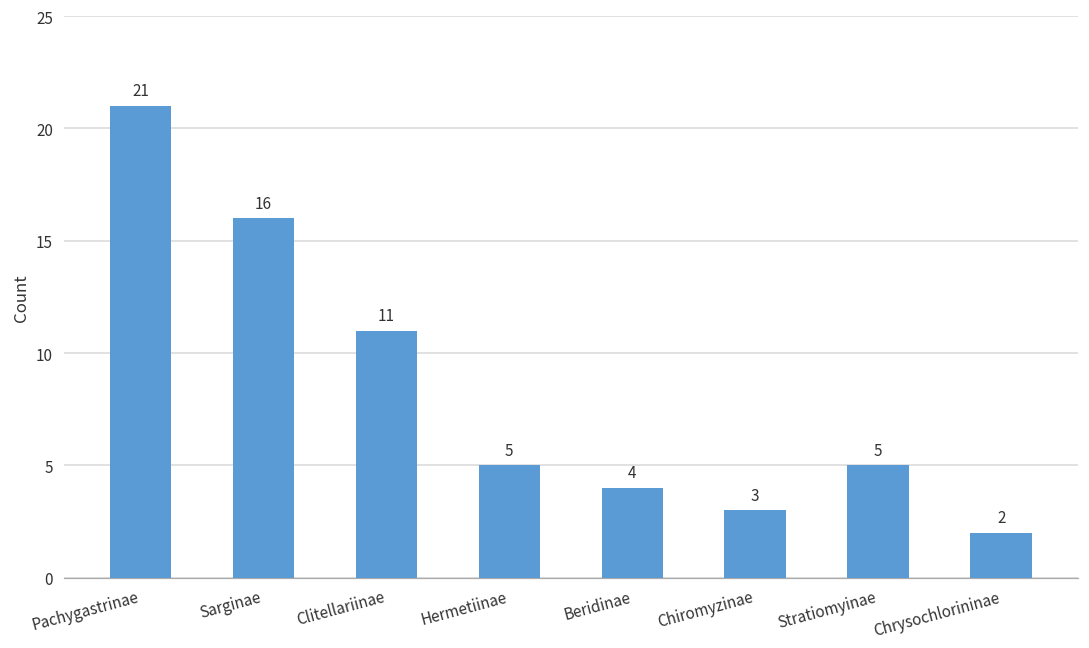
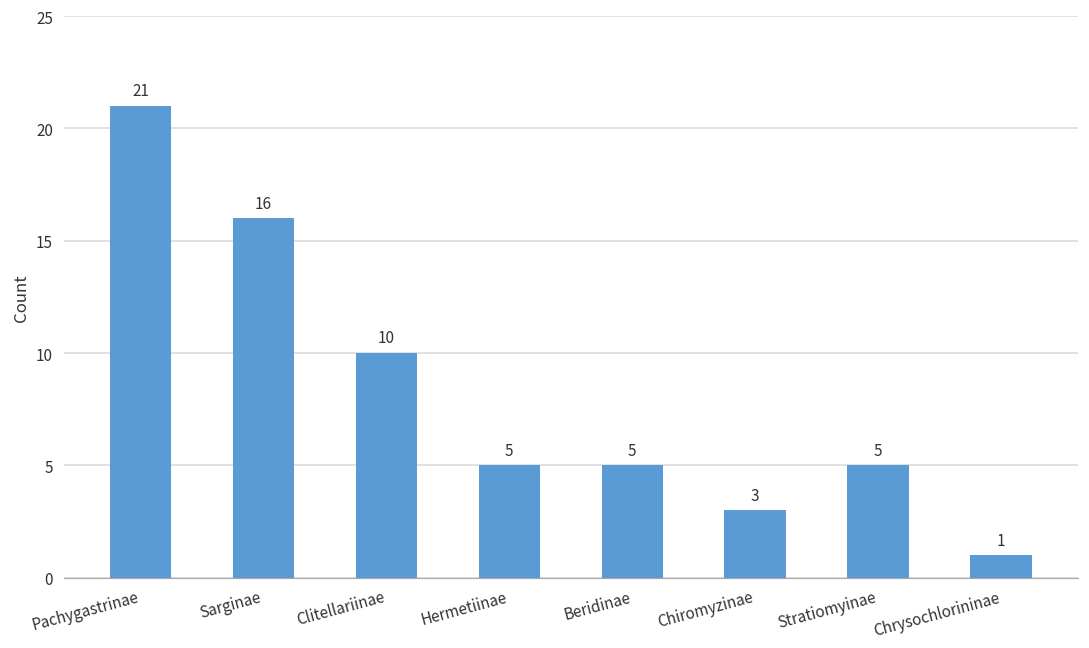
Clitellariinae: 11 -> 10
Beridinae: 4 -> 5
Chrysochlorininae: 2 -> 1
